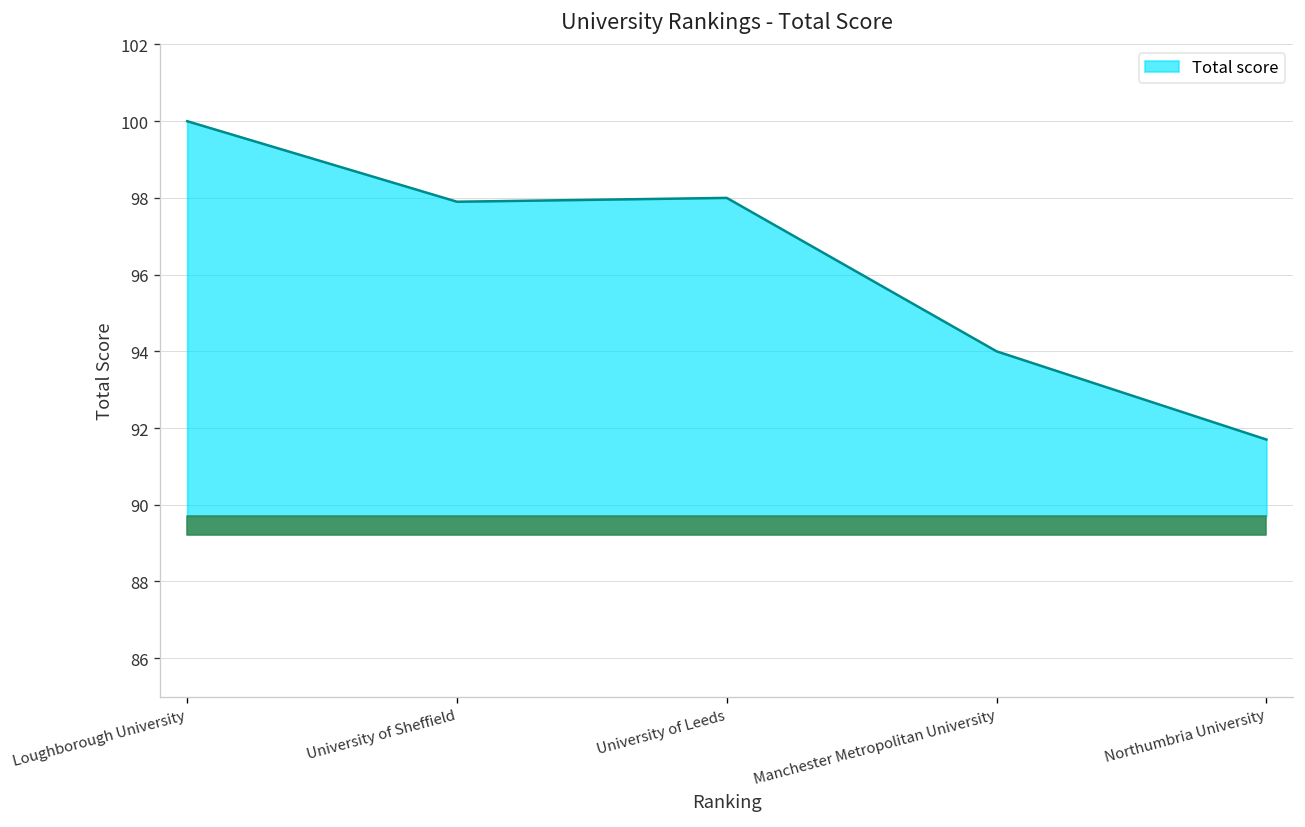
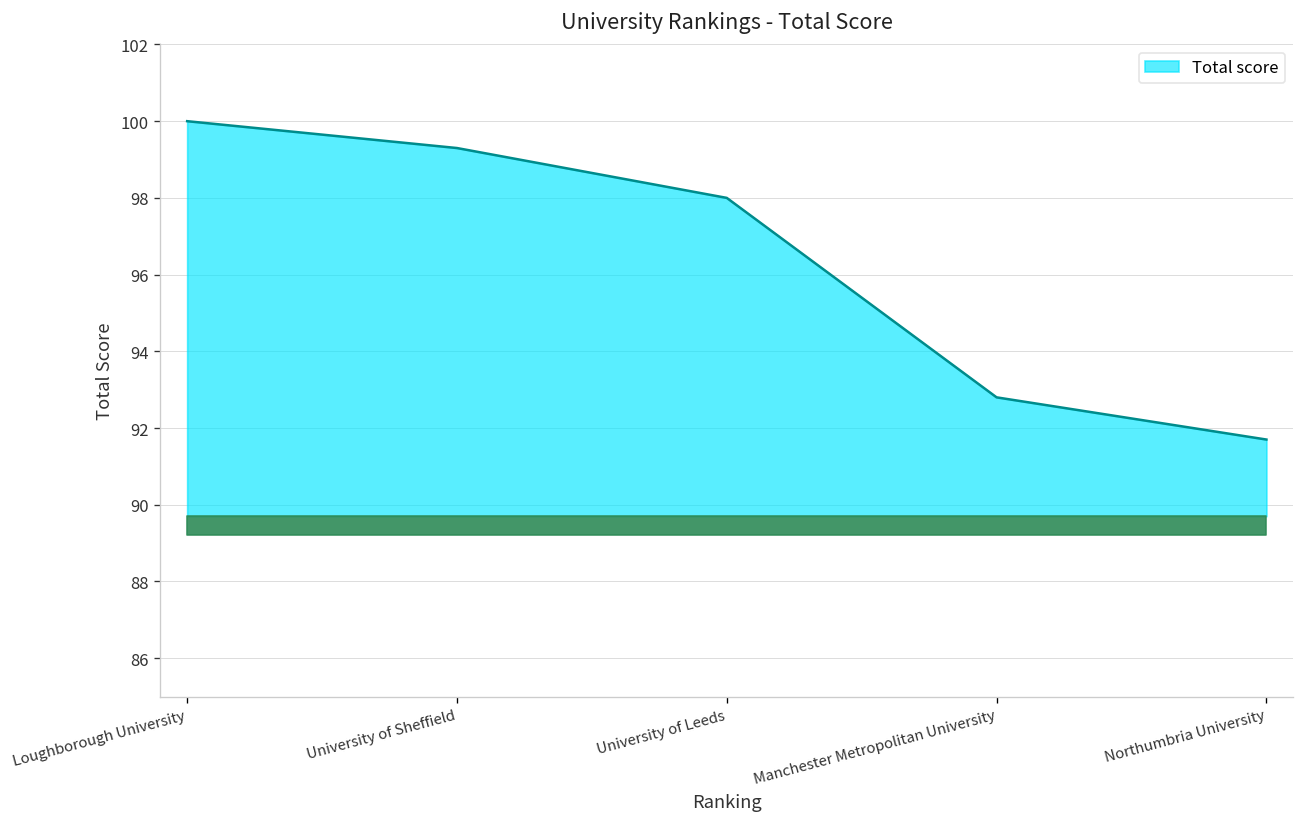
Total score, University of Sheffield: 97.9 -> 99.3
Total score, Manchester Metropolitan University: 94.0 -> 92.8
